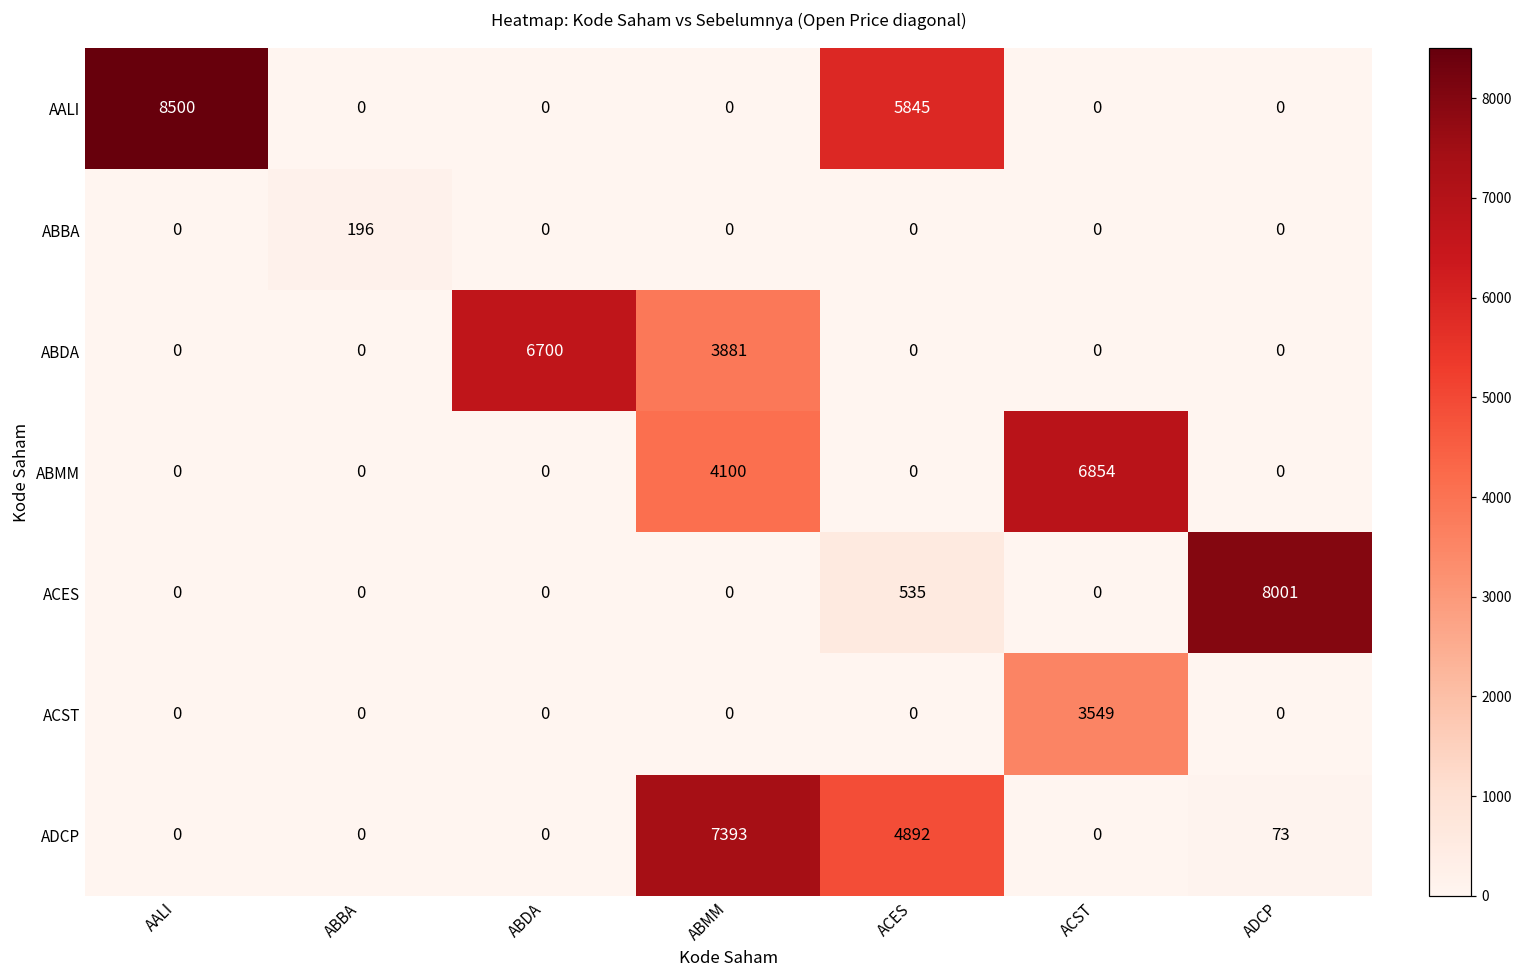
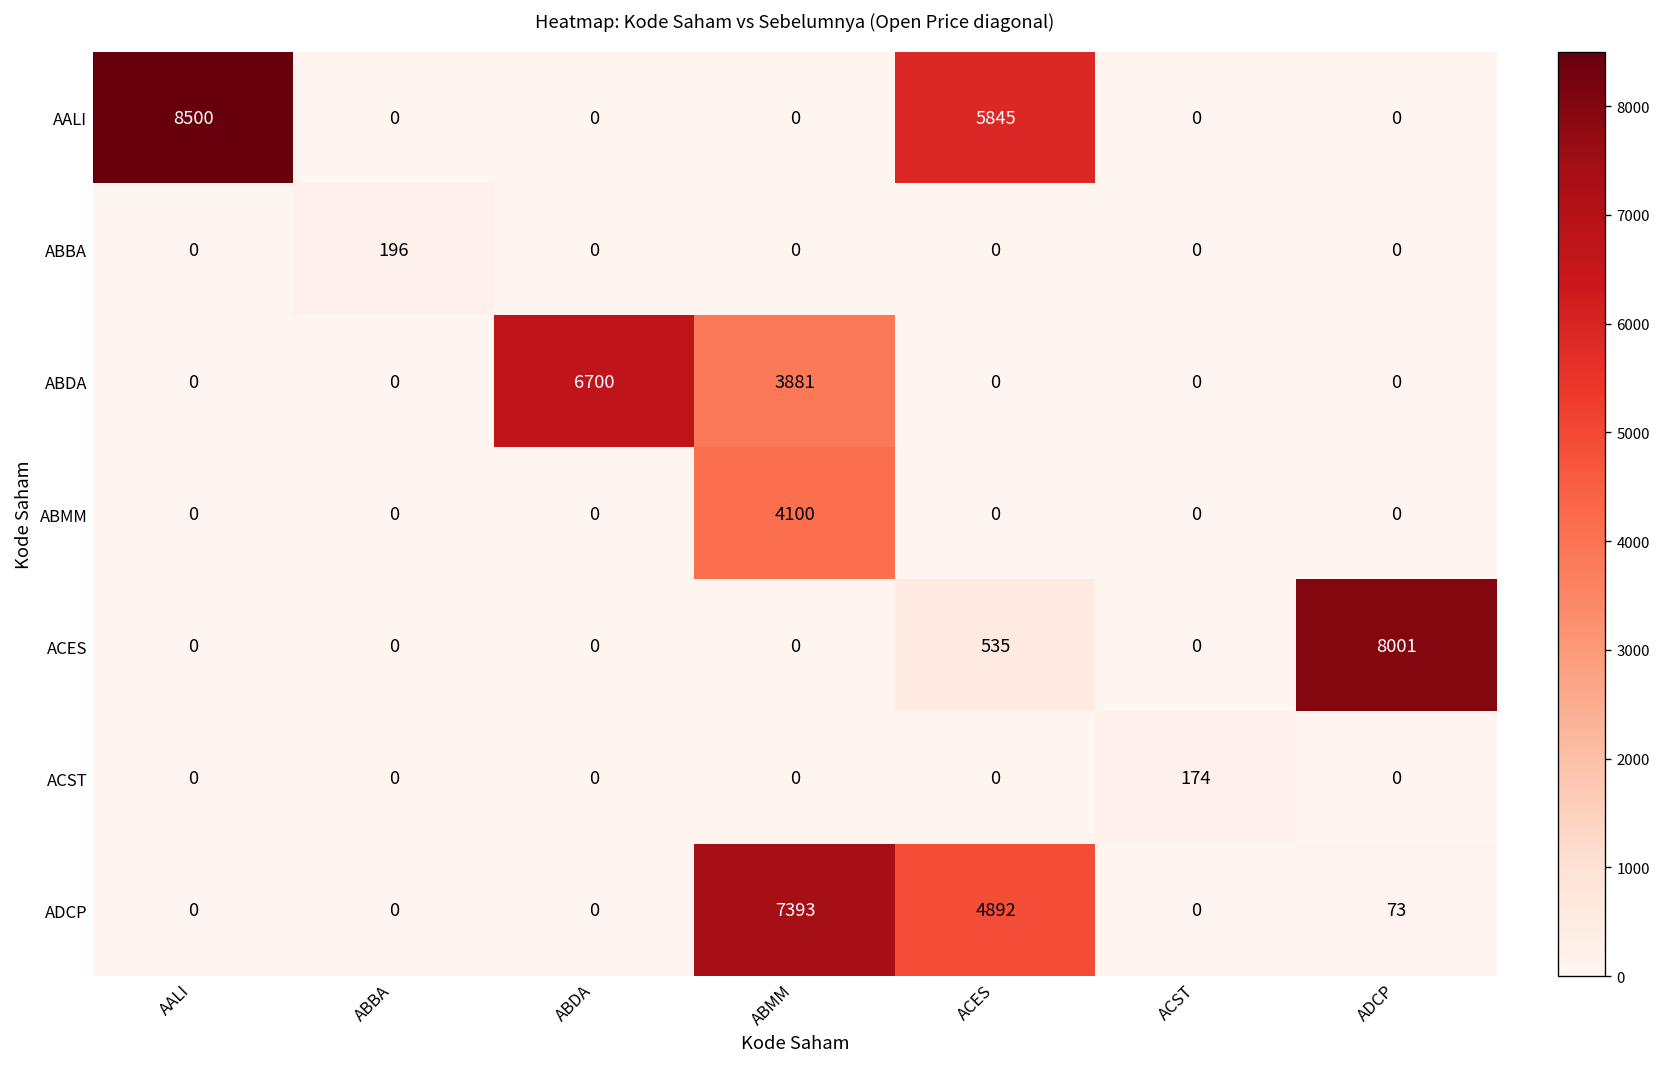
ABMM, ACST: 6854 -> 0
ACST, ACST: 3549 -> 174
